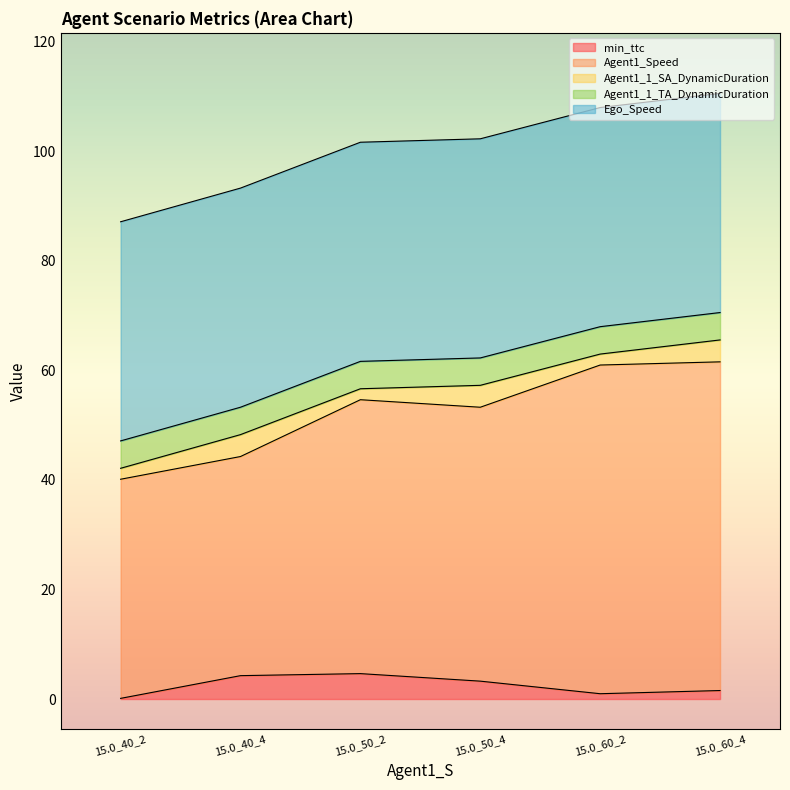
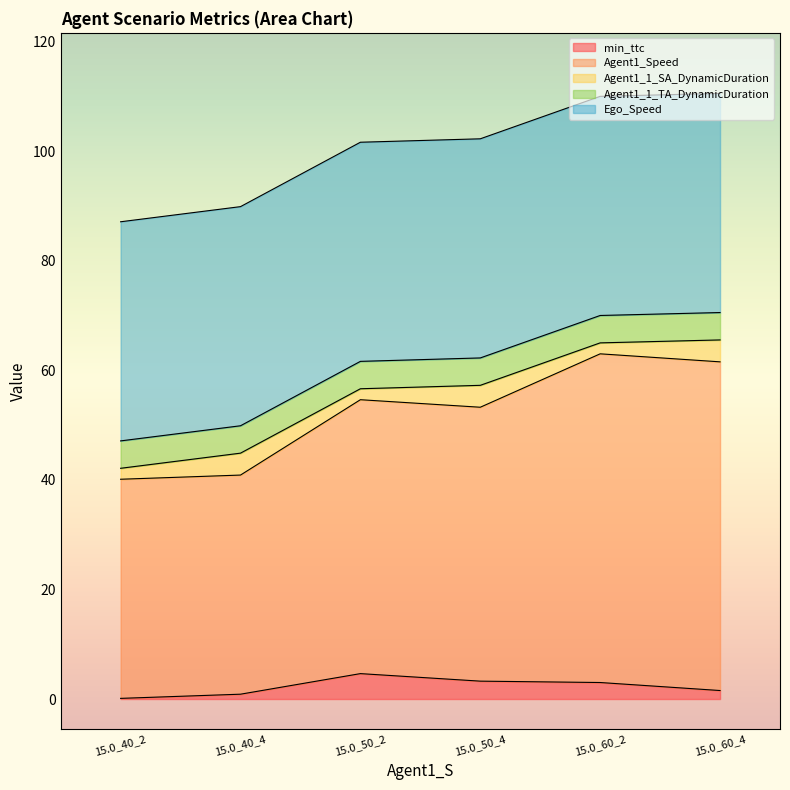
min_ttc, 15.0_40_4: 4 -> 1
min_ttc, 15.0_60_2: 1 -> 3
